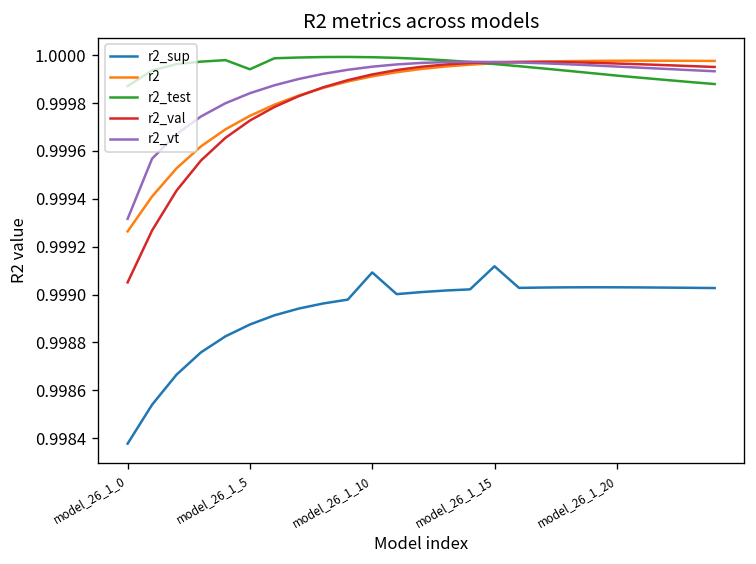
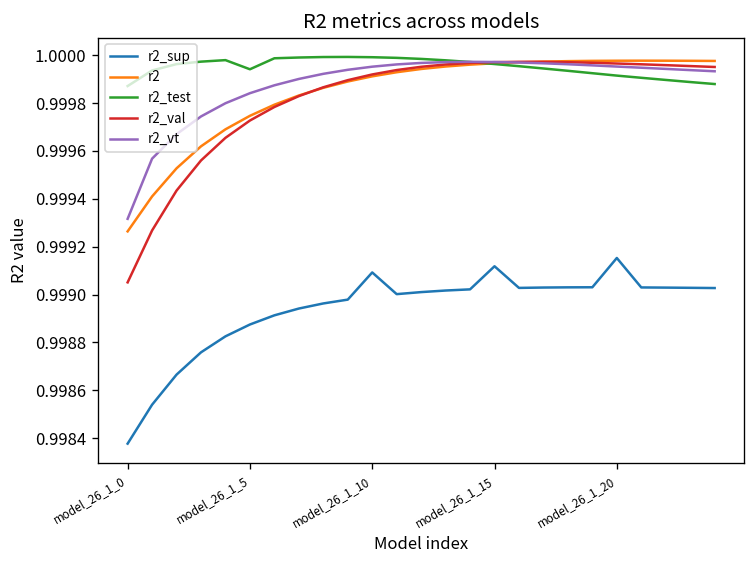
r2_sup, model_26_1_20: 0.99903 -> 0.99915
